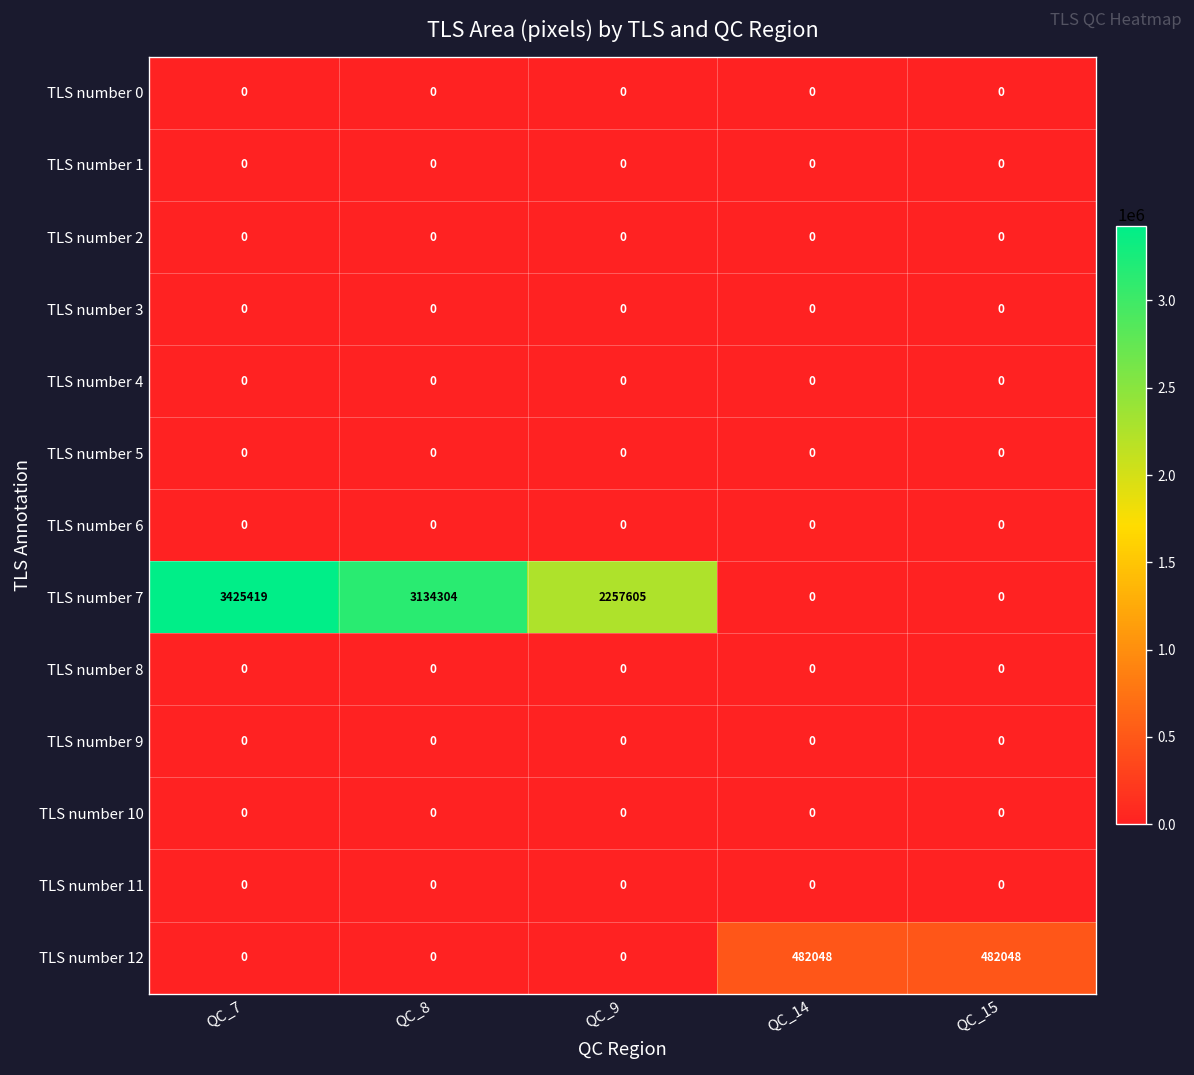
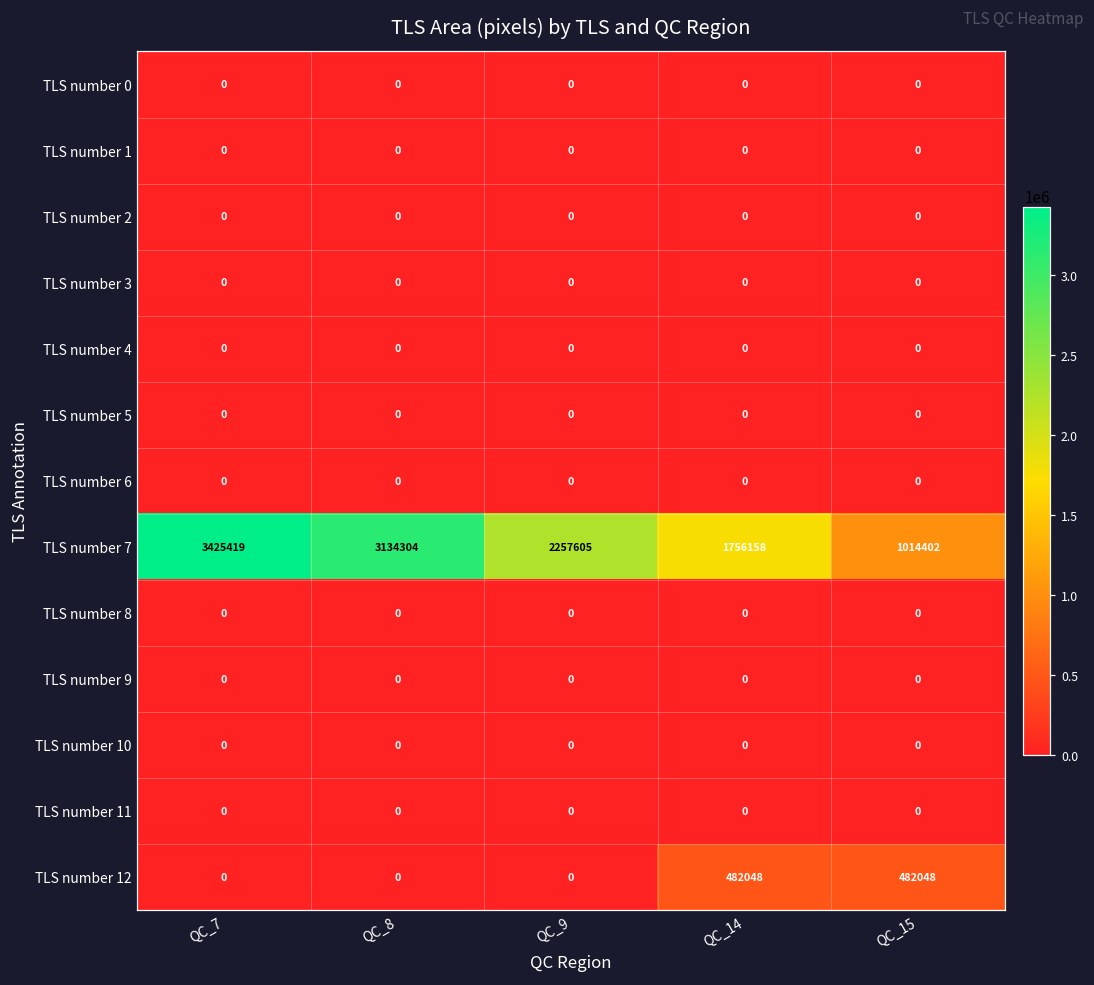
TLS number 7, QC_14: 0 -> 1756158
TLS number 7, QC_15: 0 -> 1014402
